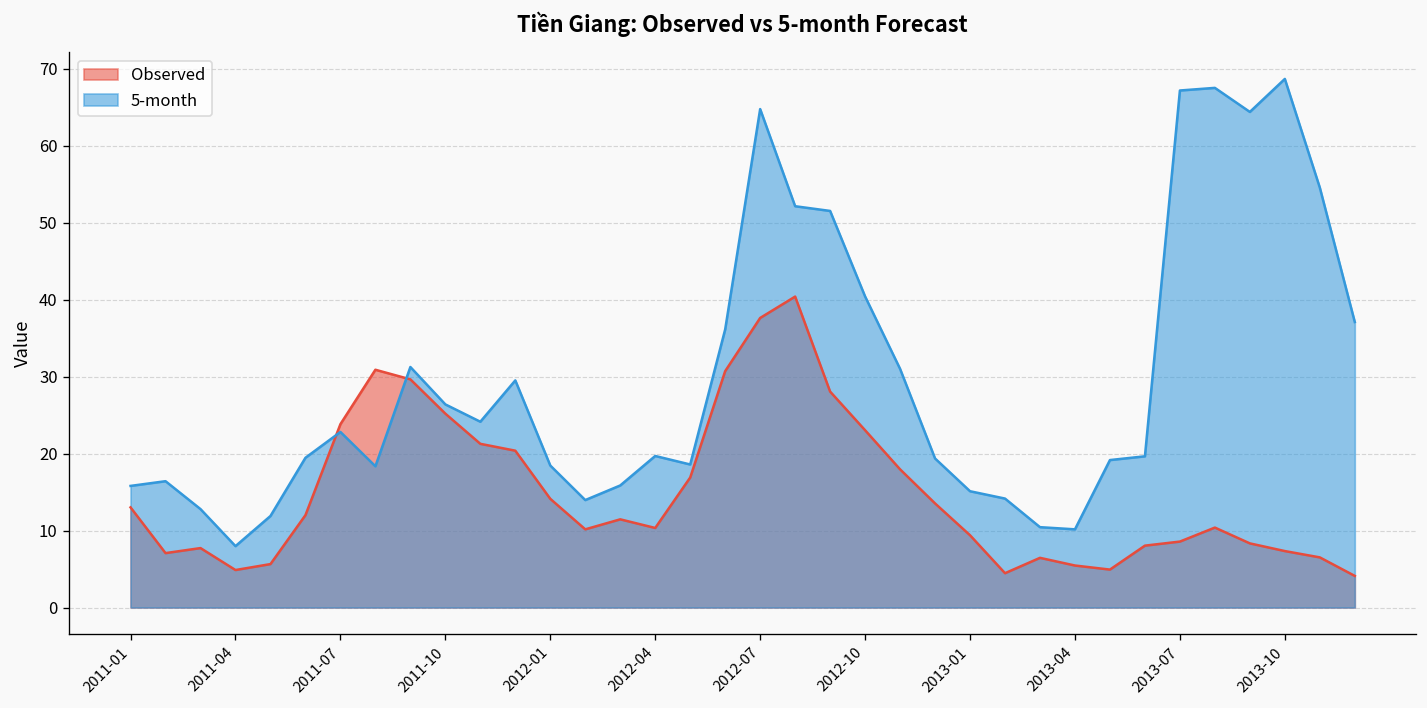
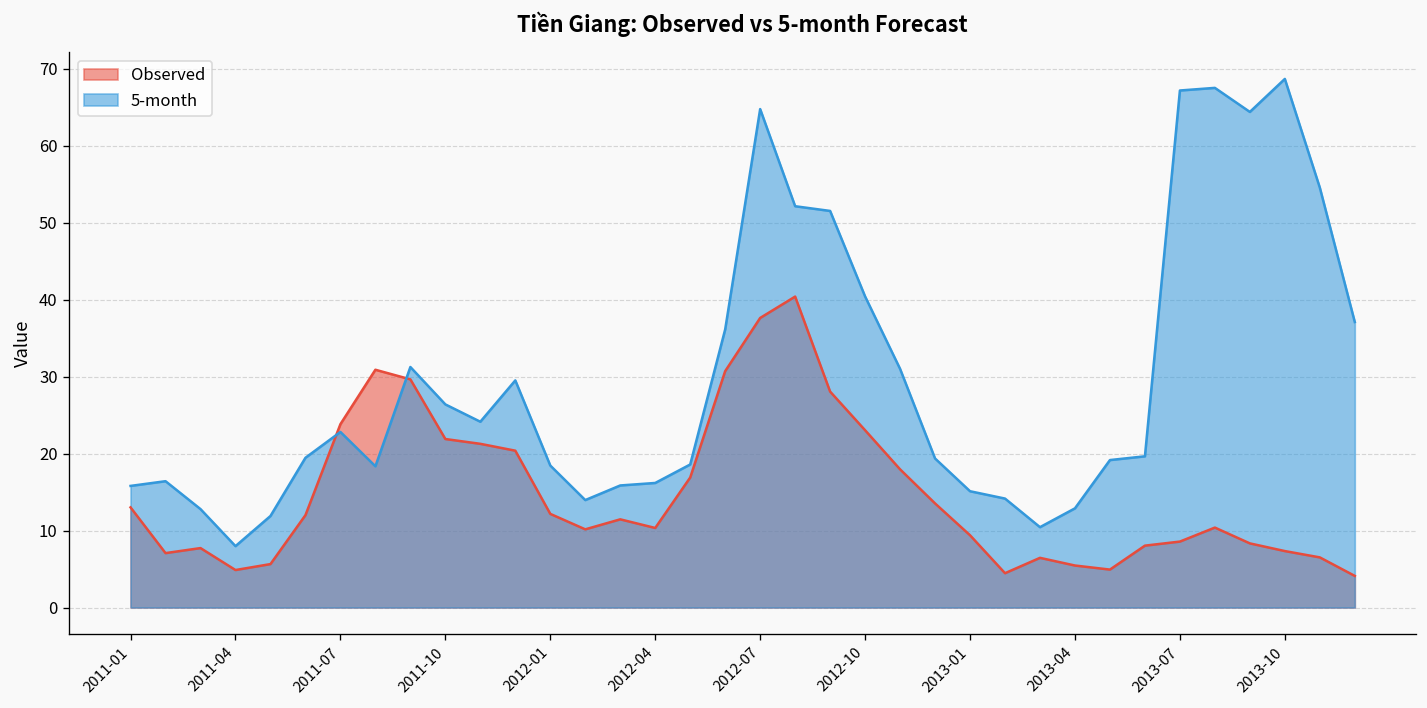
Observed, 2011-10: 25 -> 22
Observed, 2012-01: 14 -> 12
5-month, 2012-04: 20 -> 16
5-month, 2013-04: 10 -> 13
